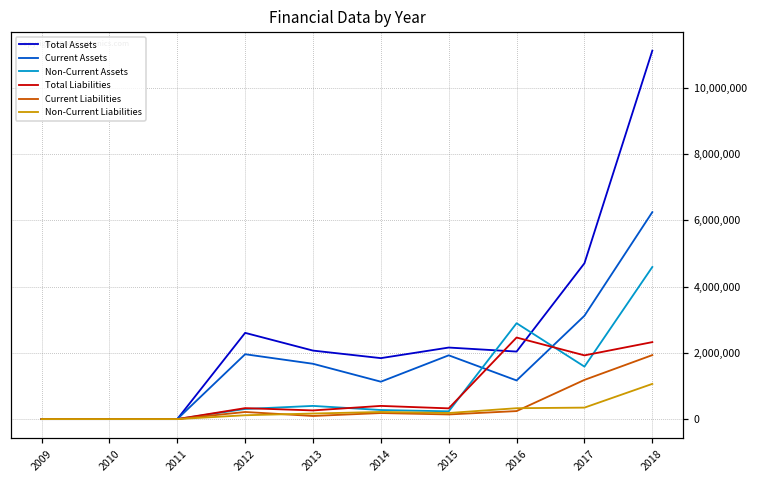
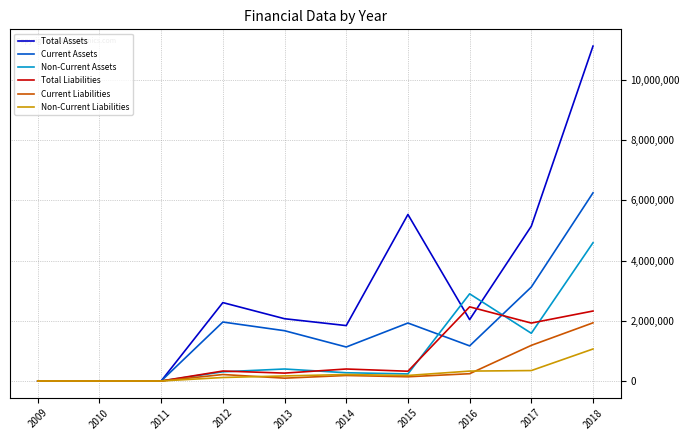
Total Assets, 2015: 2,200,000 -> 5,500,000
Total Assets, 2017: 4,700,000 -> 5,100,000
